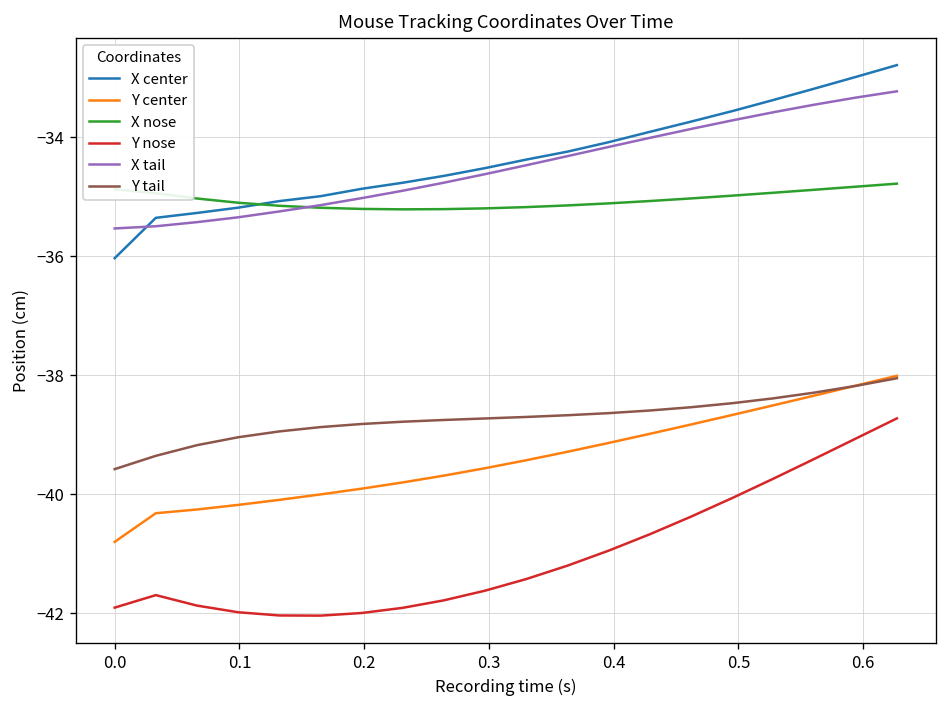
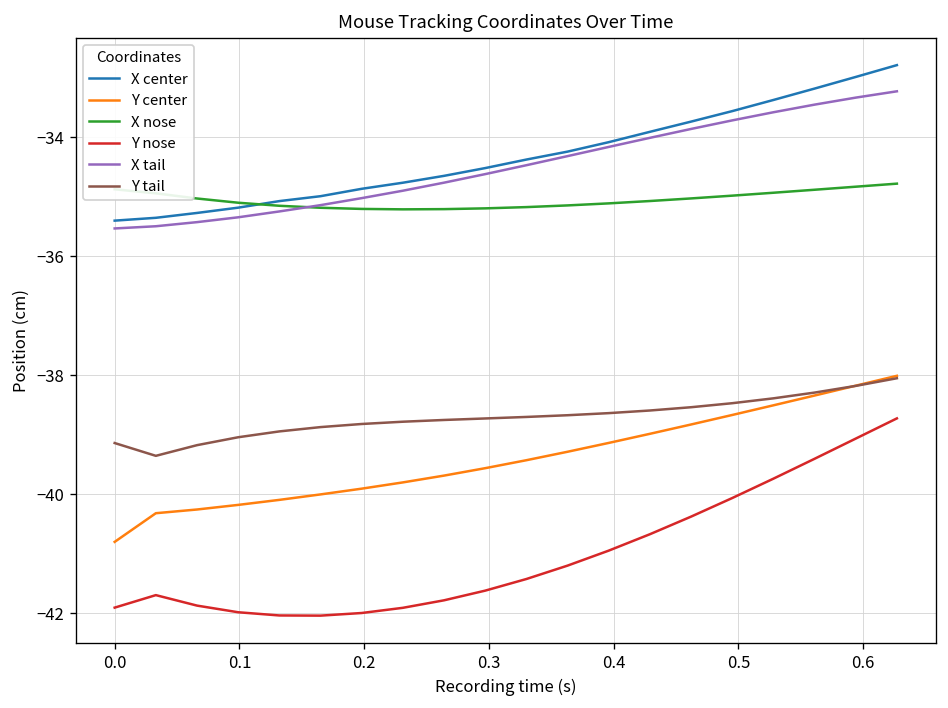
X center, 0.0: -36.0 -> -35.4
Y tail, 0.0: -39.6 -> -39.1
